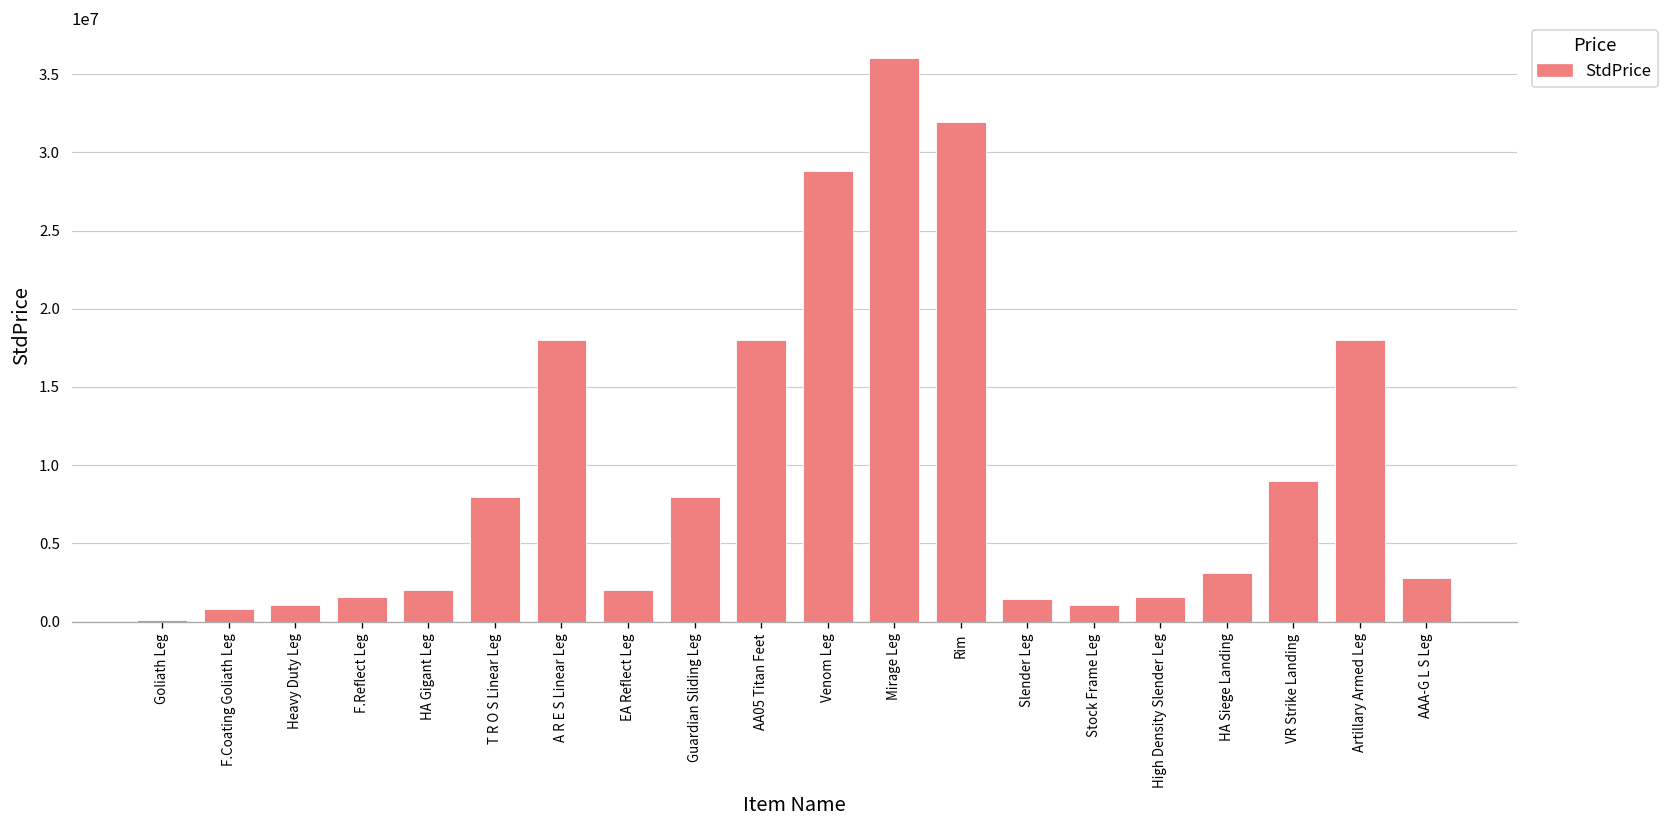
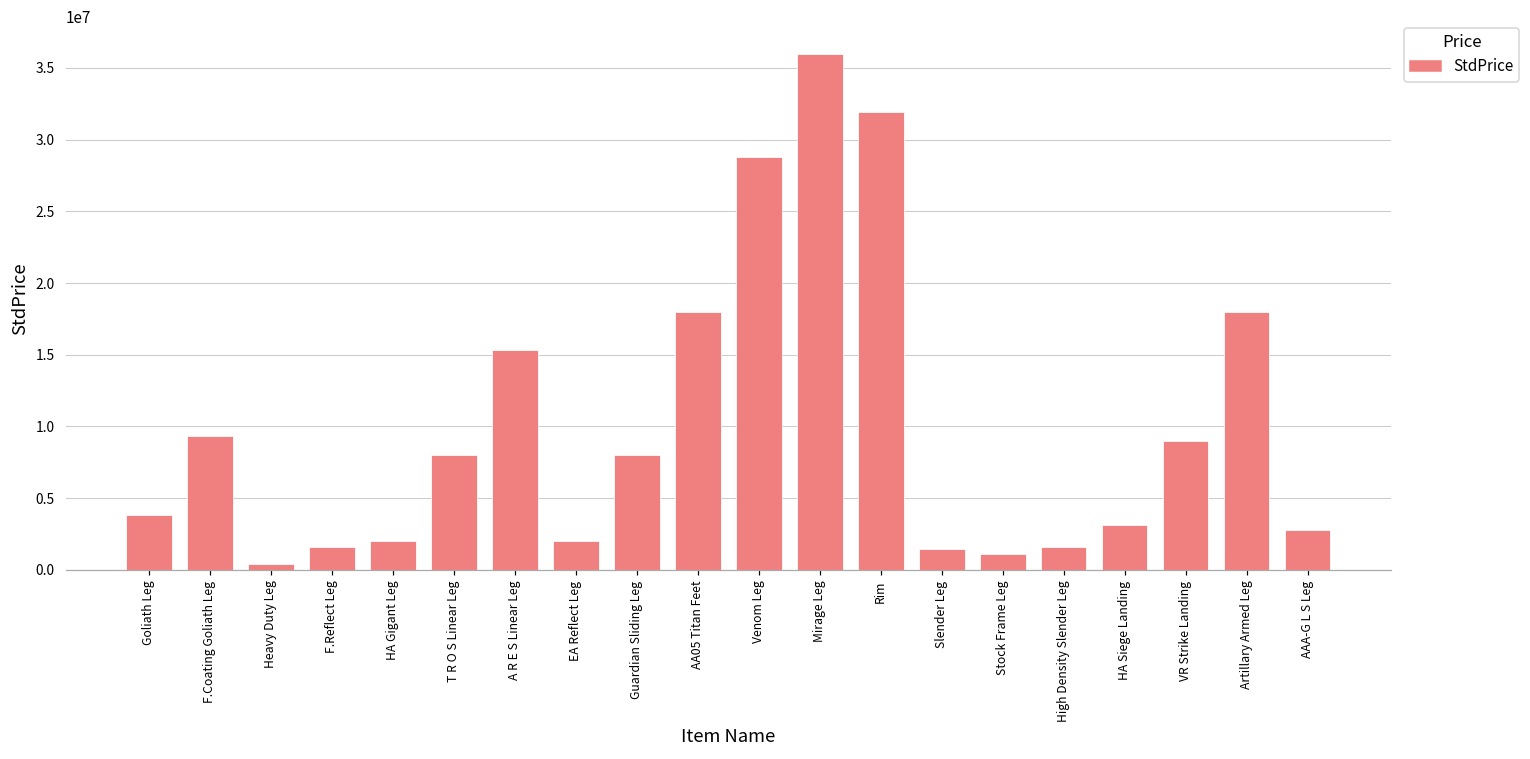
Goliath Leg: 100000 -> 3800000
F.Coating Goliath Leg: 800000 -> 9400000
Heavy Duty Leg: 1100000 -> 400000
A R E S Linear Leg: 18000000 -> 15300000
